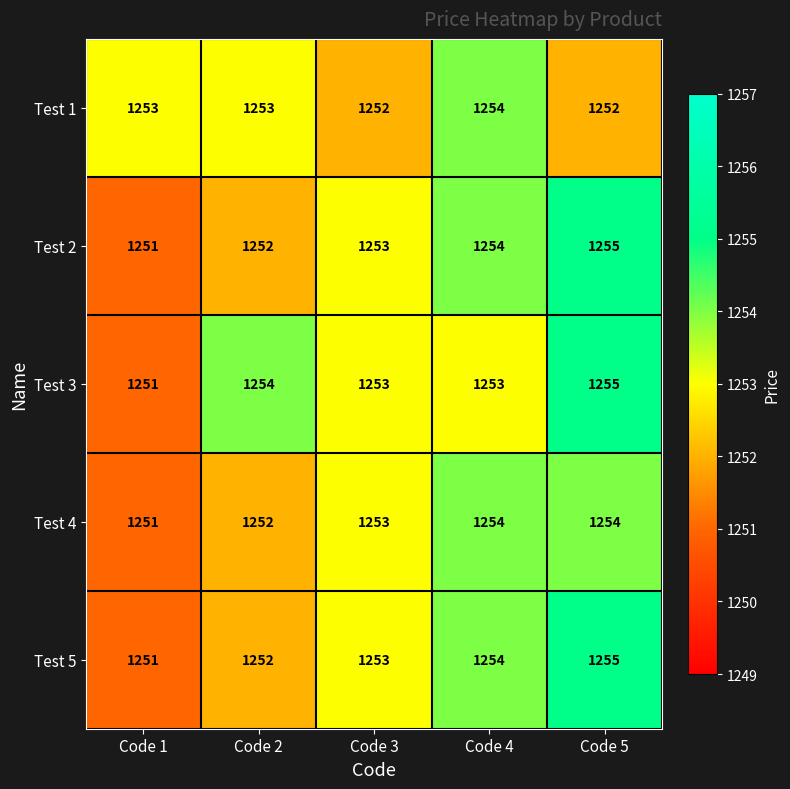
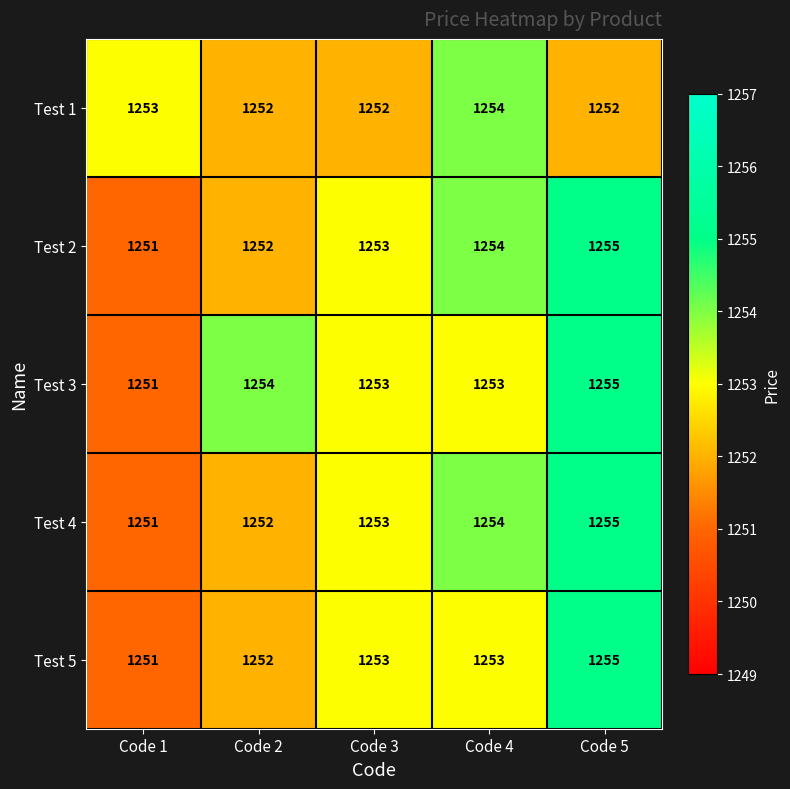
Test 1, Code 2: 1253 -> 1252
Test 4, Code 5: 1254 -> 1255
Test 5, Code 4: 1254 -> 1253
